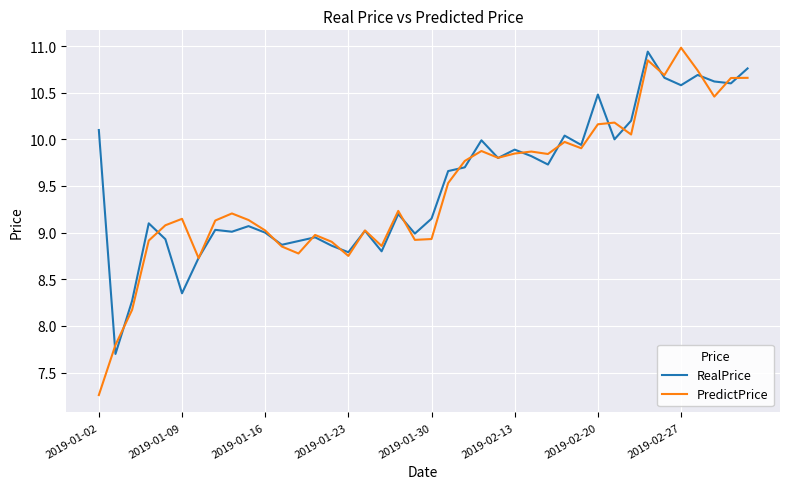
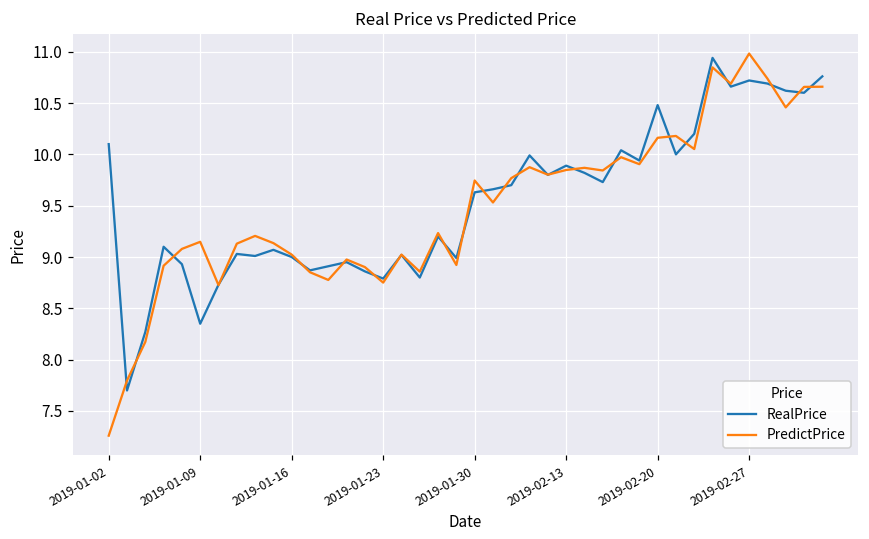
RealPrice, 2019-01-30: 9.2 -> 9.6
PredictPrice, 2019-01-30: 8.9 -> 9.7
RealPrice, 2019-02-27: 10.6 -> 10.7
